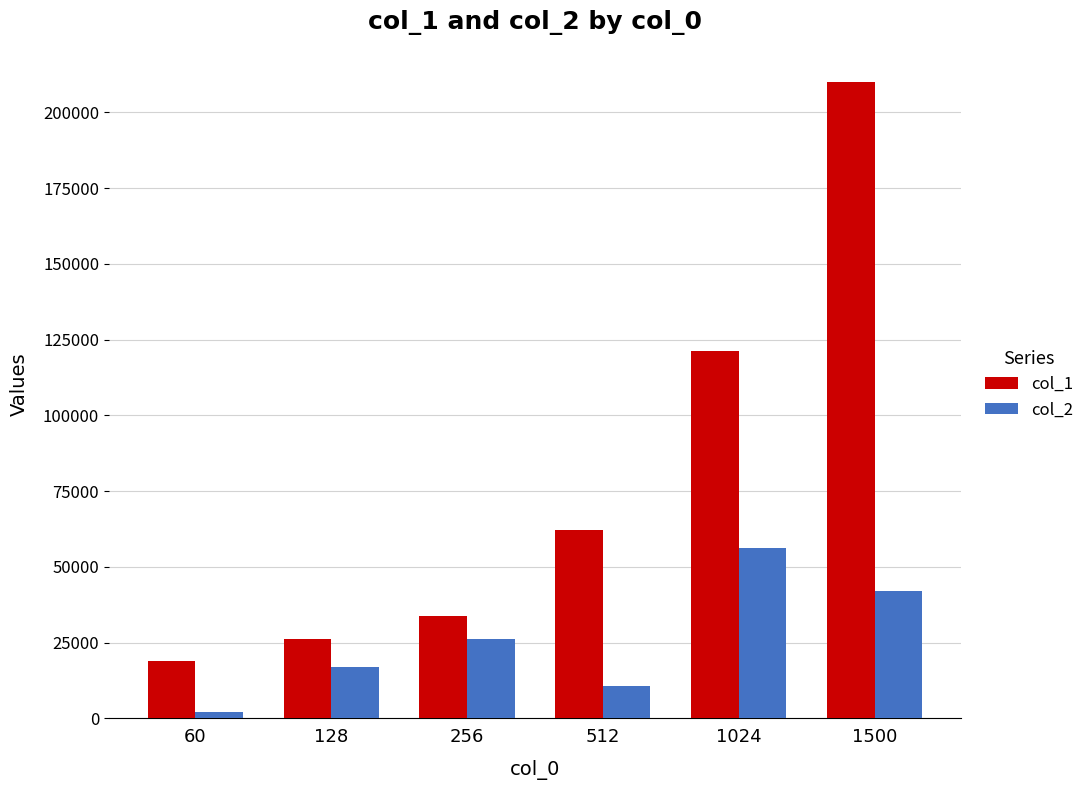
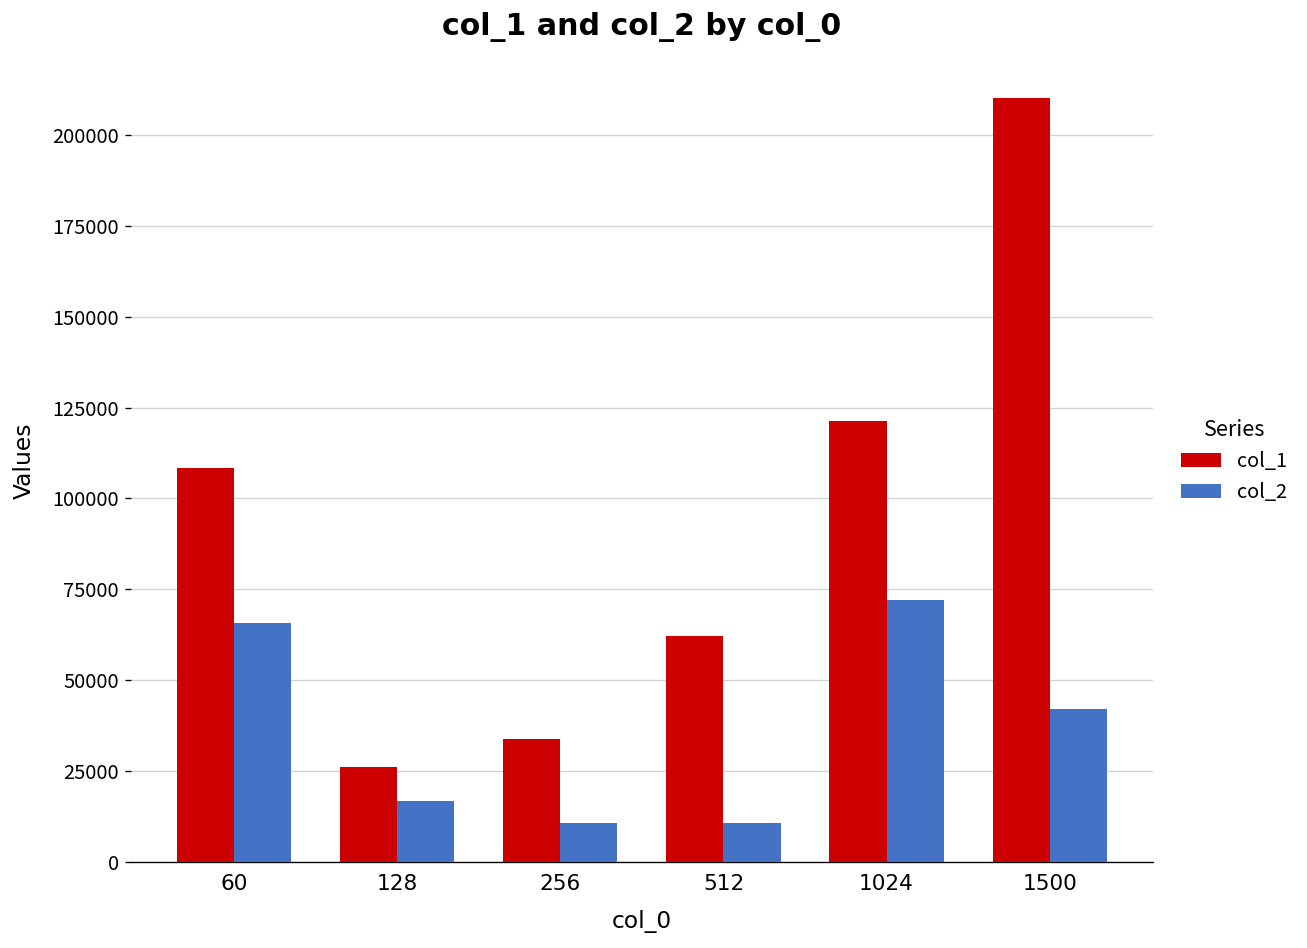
col_1, 60: 19000 -> 108000
col_2, 60: 2000 -> 66000
col_2, 256: 26000 -> 11000
col_2, 1024: 56000 -> 72000
